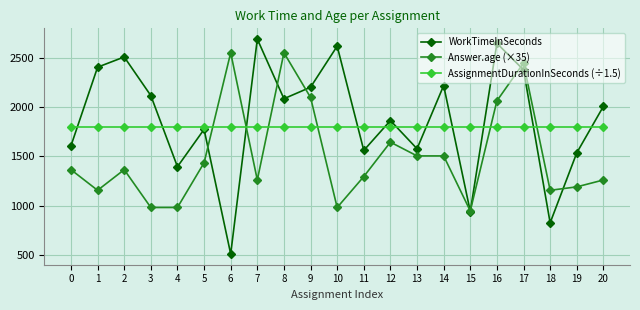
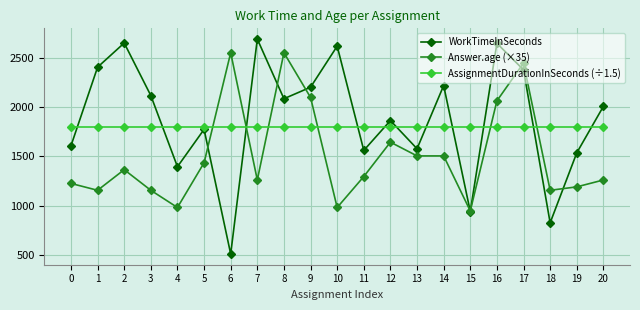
Answer.age (×35), 0: 1400 -> 1200
WorkTimeInSeconds, 2: 2500 -> 2700
Answer.age (×35), 3: 1000 -> 1200
